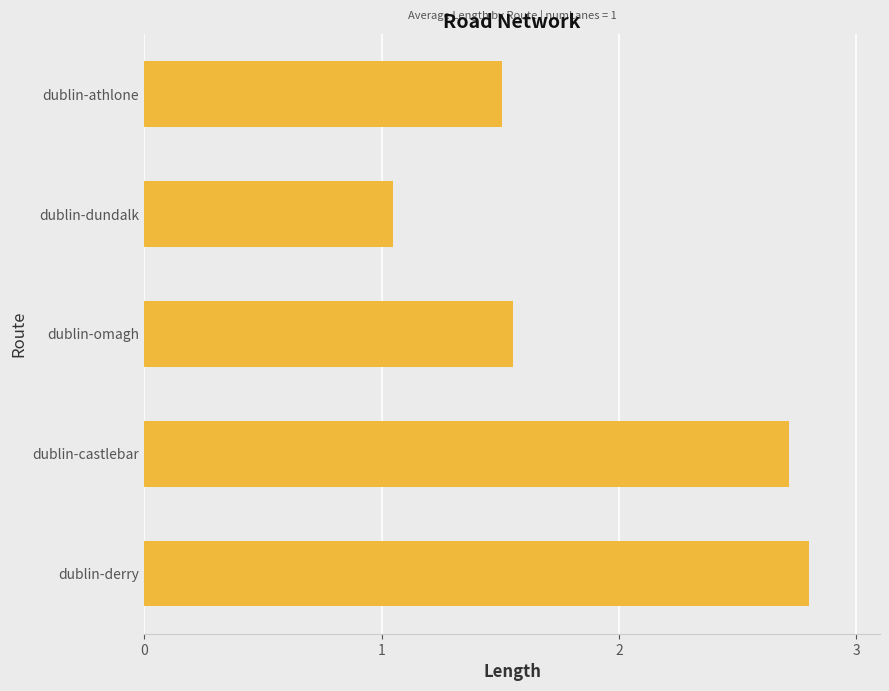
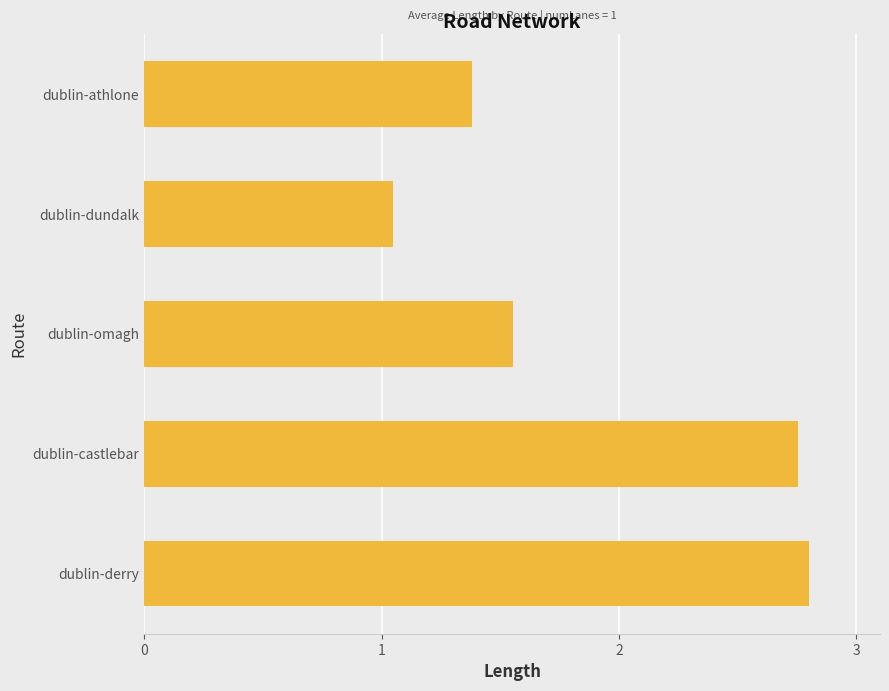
dublin-athlone: 1.51 -> 1.38
dublin-castlebar: 2.72 -> 2.75
